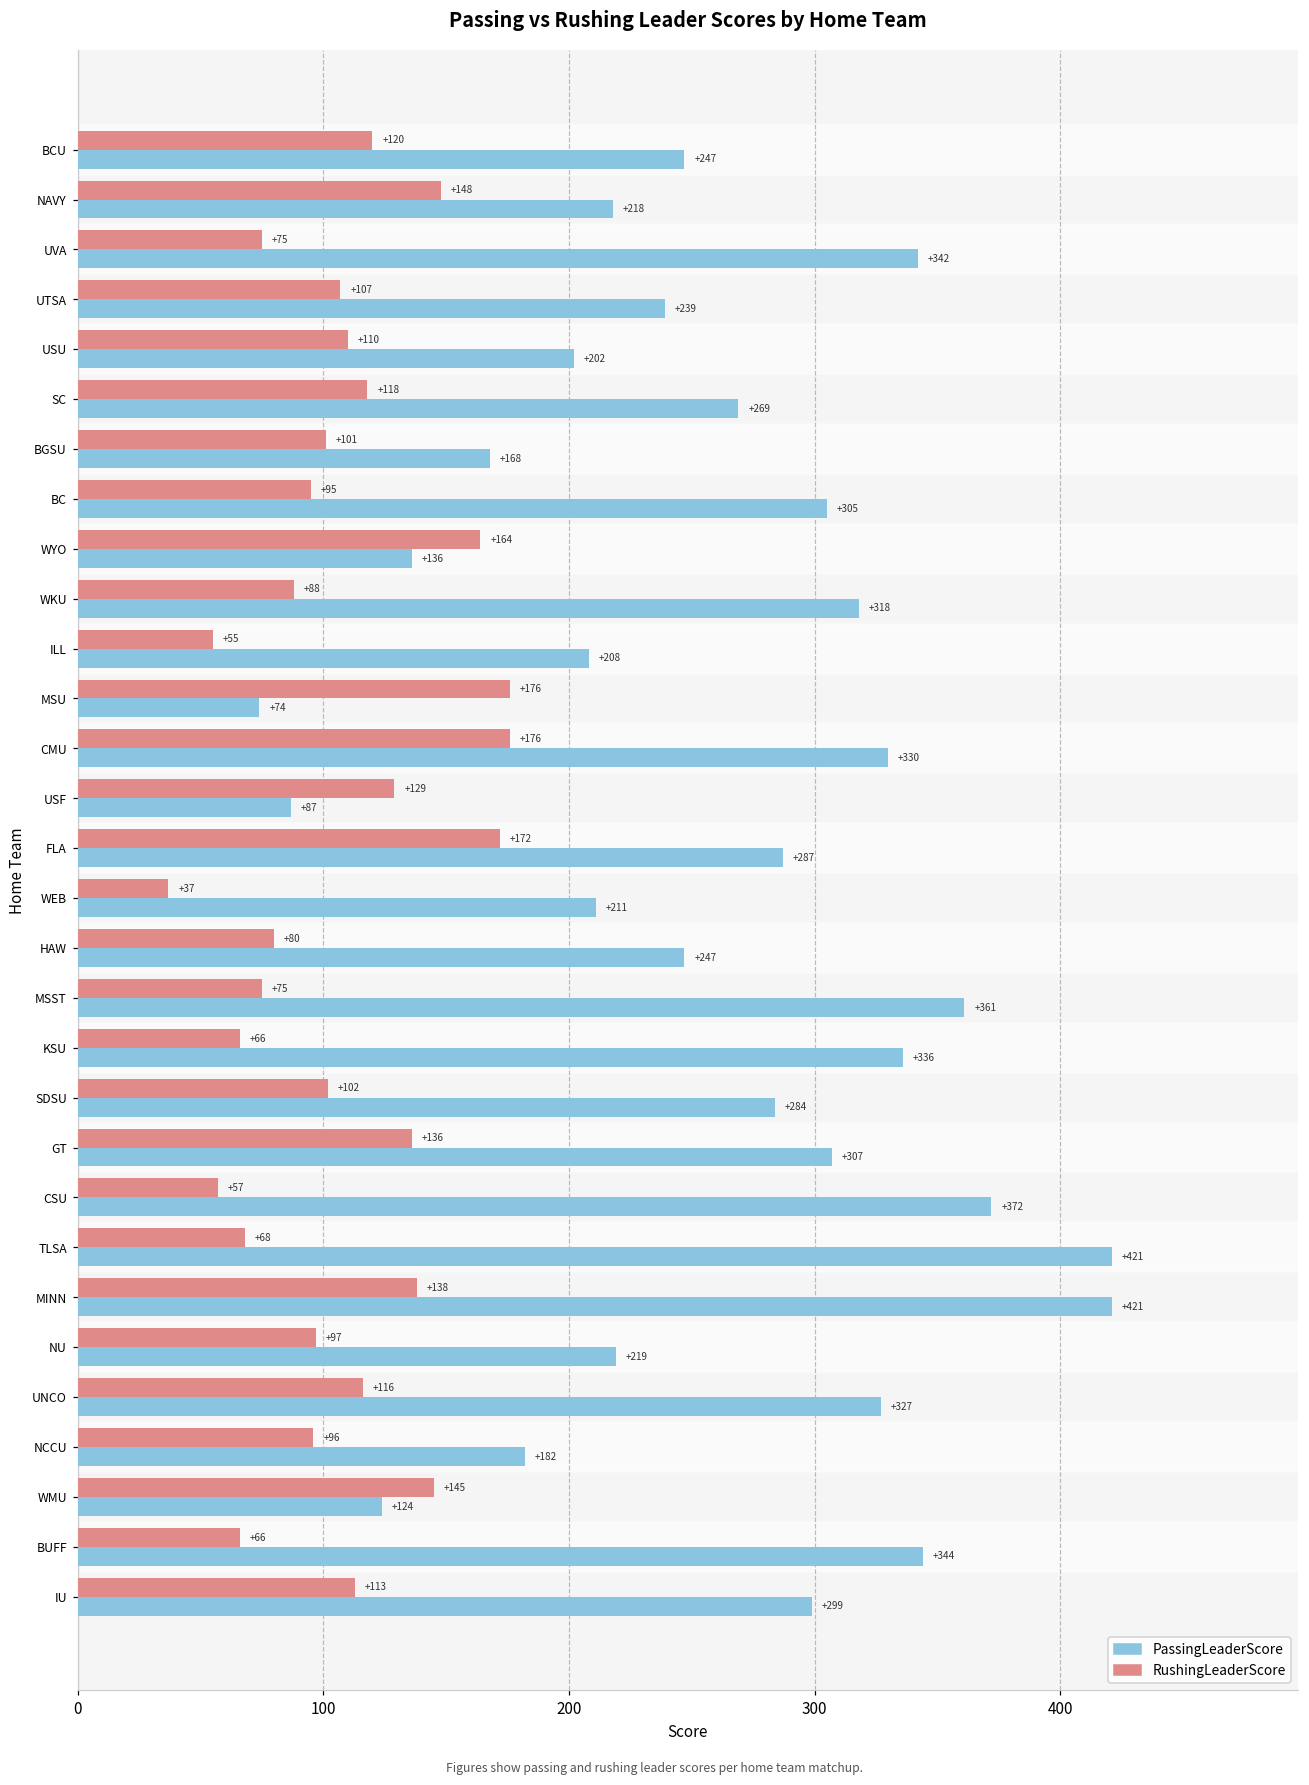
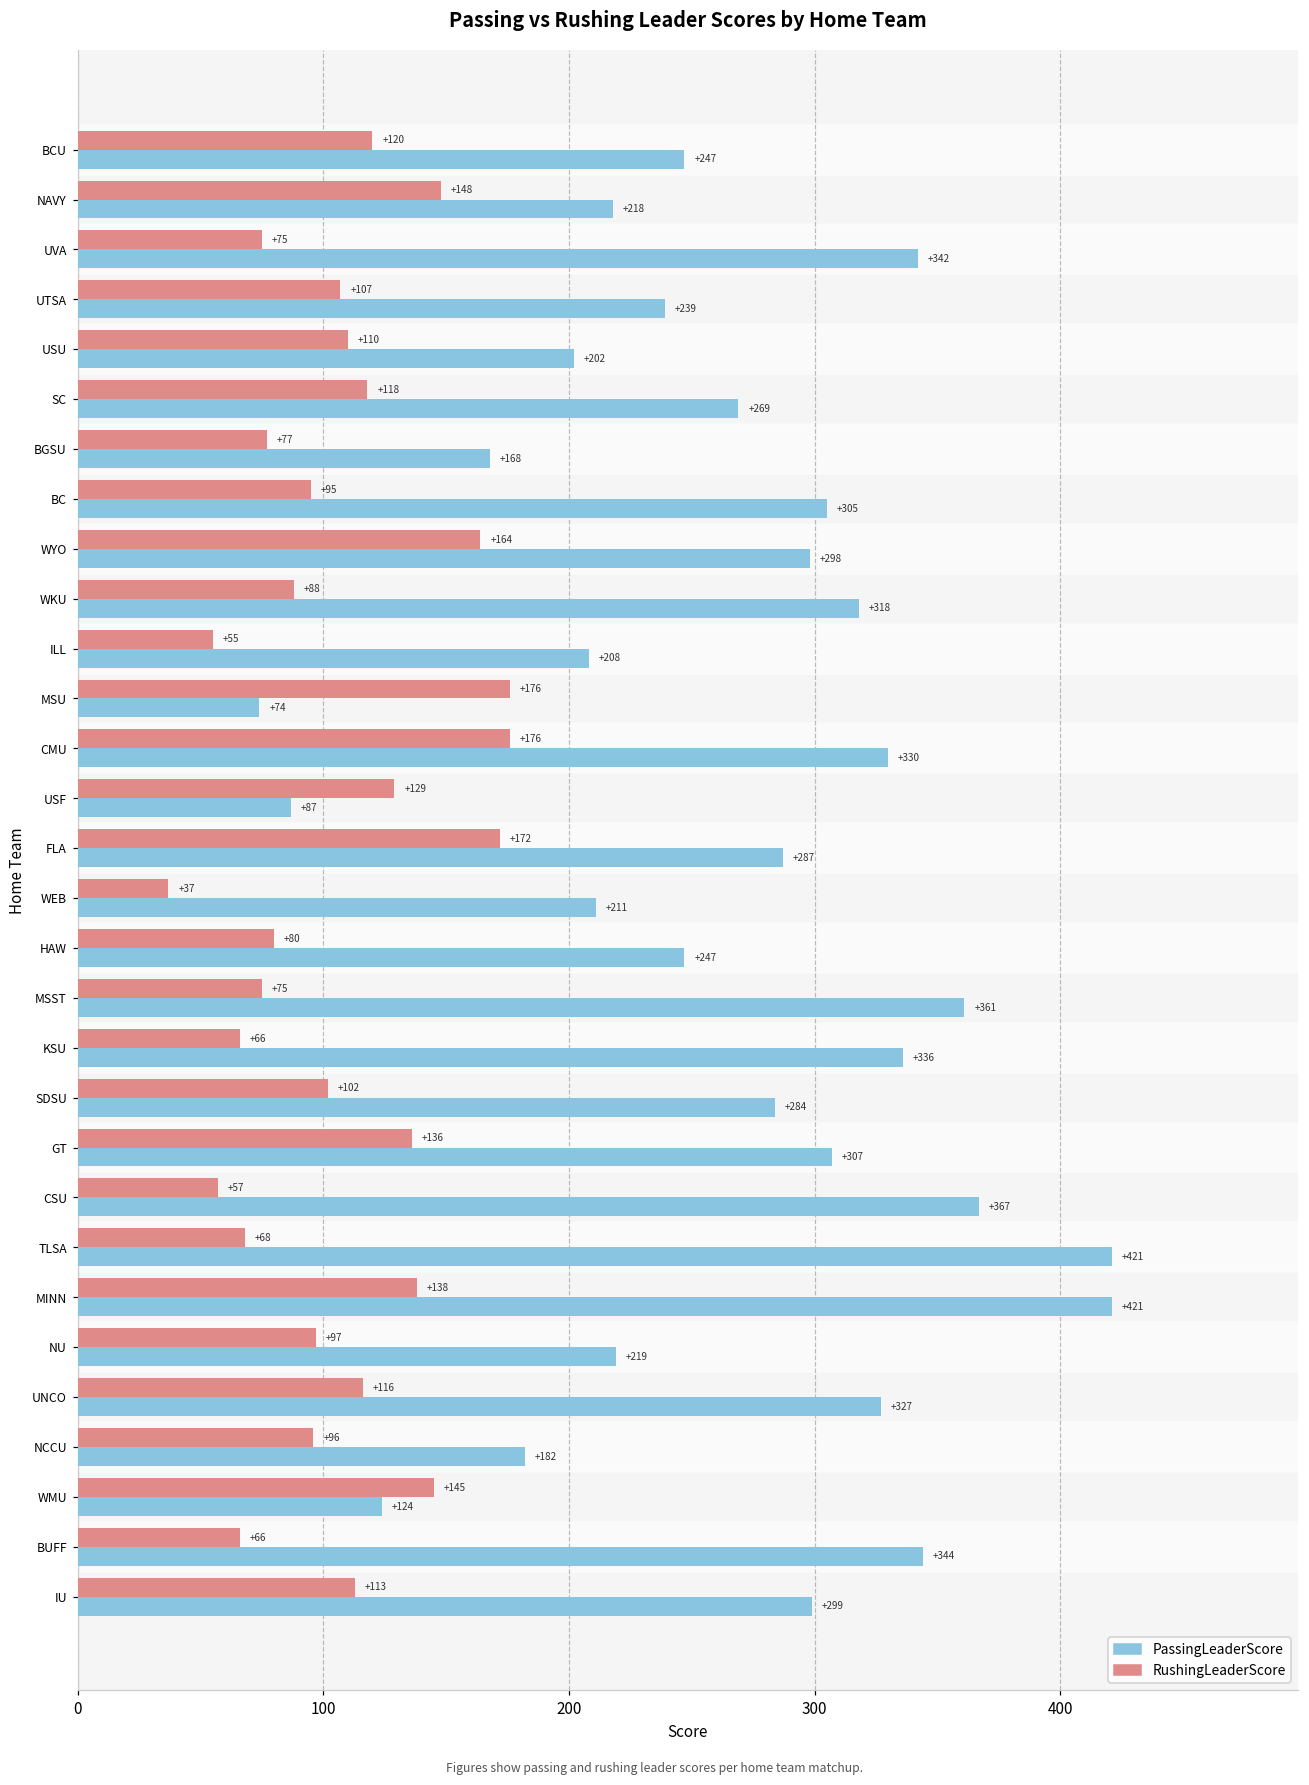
RushingLeaderScore, BGSU: +101 -> +77
PassingLeaderScore, WYO: +136 -> +298
PassingLeaderScore, CSU: +372 -> +367
